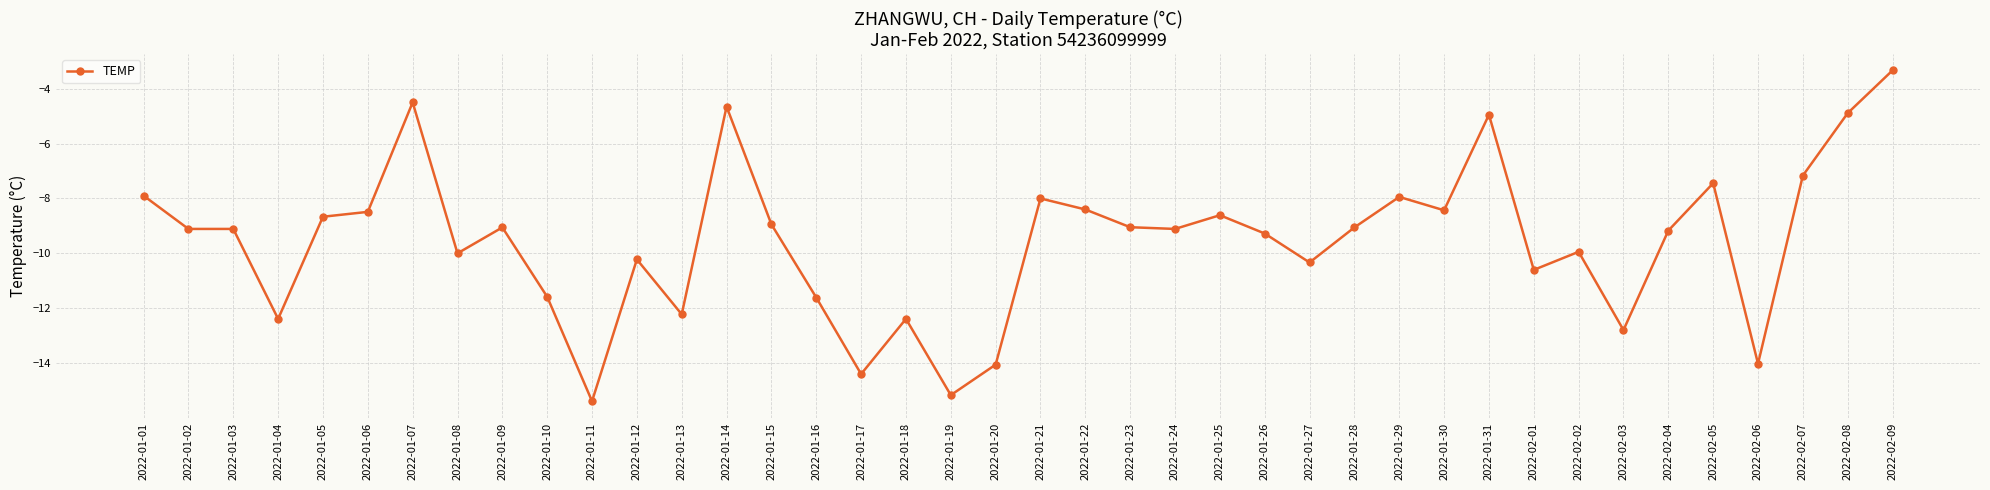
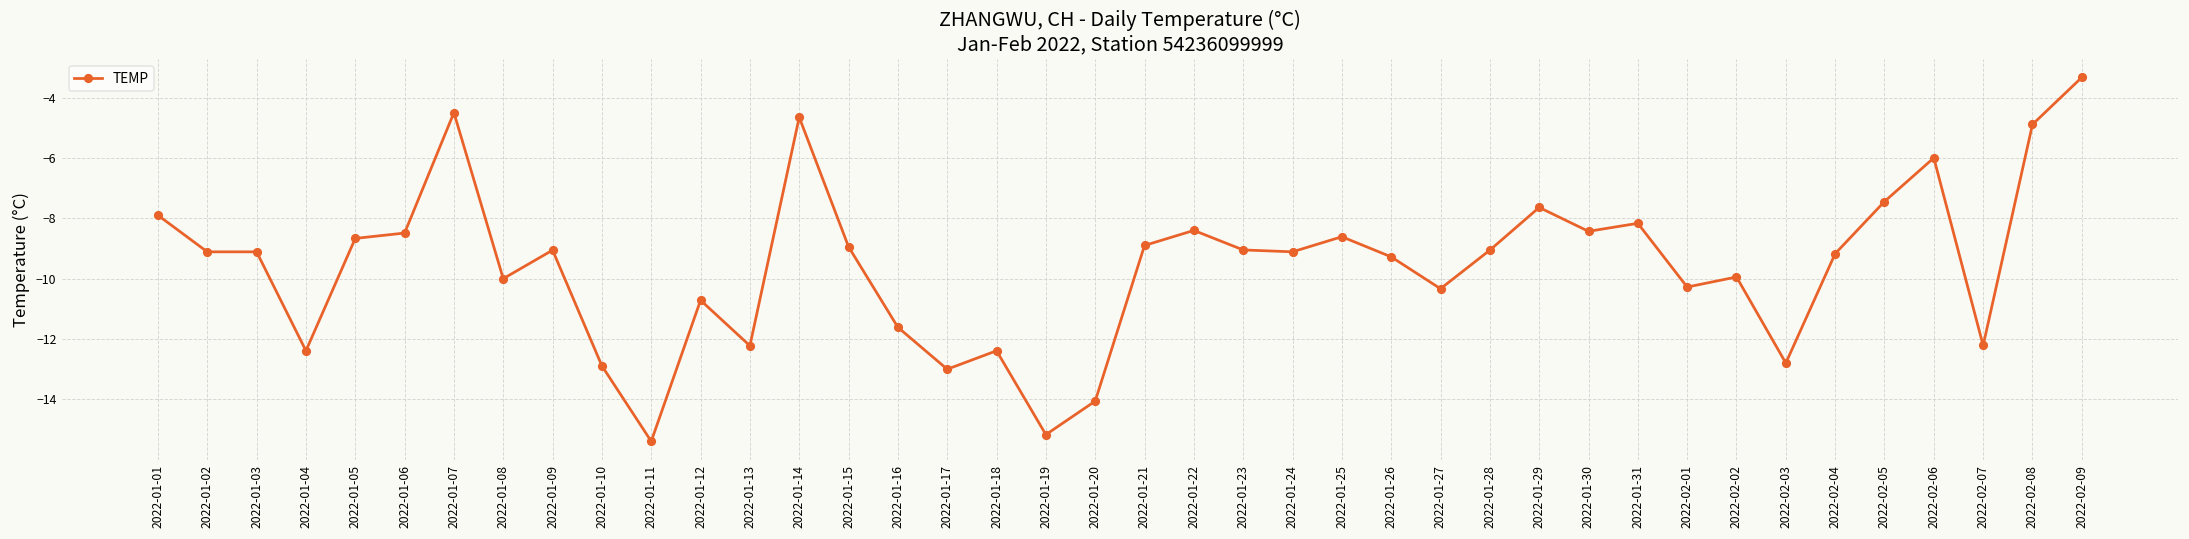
2022-01-10: -11.6 -> -12.9
2022-01-12: -10.2 -> -10.7
2022-01-17: -14.4 -> -13.0
2022-01-21: -8.0 -> -8.9
2022-01-29: -7.9 -> -7.6
2022-01-31: -4.9 -> -8.2
2022-02-01: -10.6 -> -10.3
2022-02-06: -14.0 -> -6.0
2022-02-07: -7.2 -> -12.2
